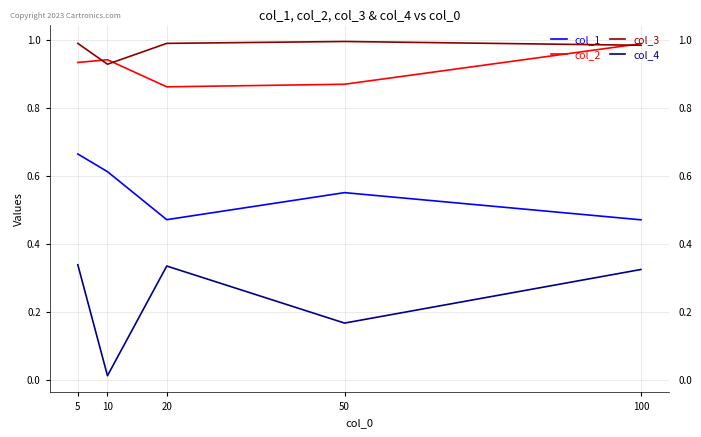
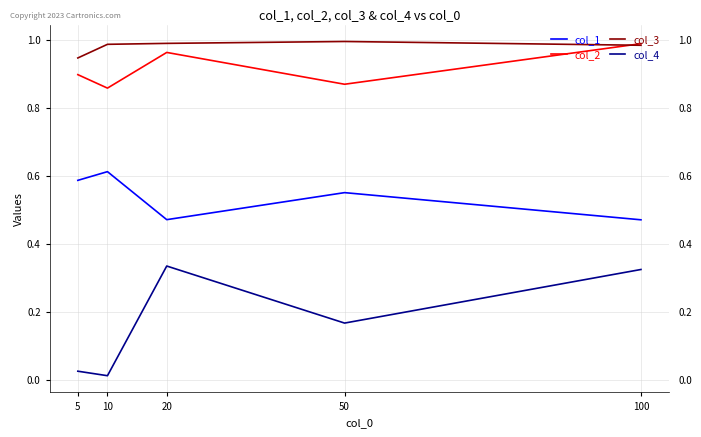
col_1, 5: 0.66 -> 0.59
col_2, 5: 0.93 -> 0.90
col_3, 5: 0.99 -> 0.95
col_4, 5: 0.34 -> 0.02
col_2, 10: 0.94 -> 0.86
col_3, 10: 0.93 -> 0.99
col_2, 20: 0.86 -> 0.96
